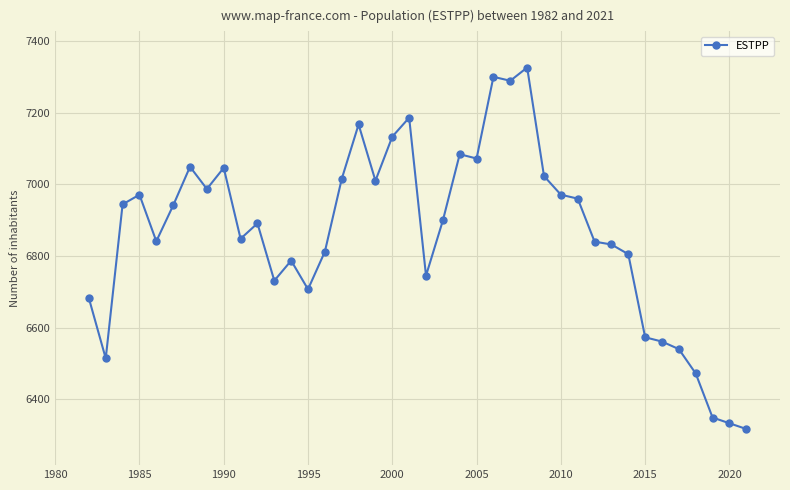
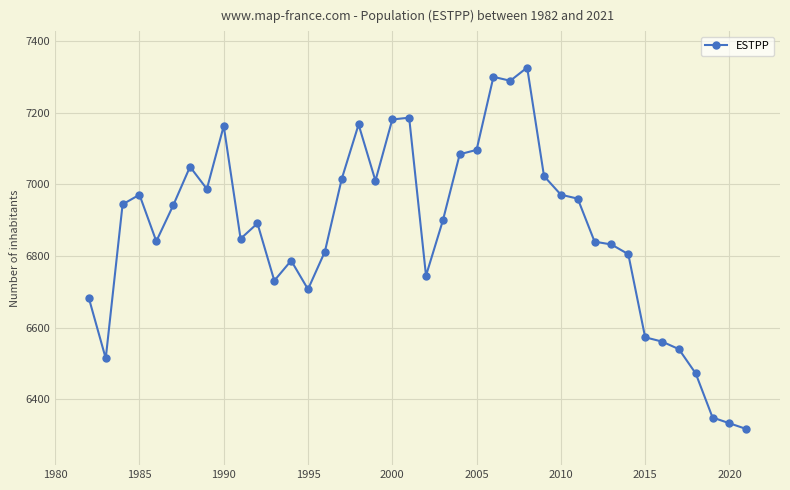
1990: 7050 -> 7160
2000: 7130 -> 7180
2005: 7070 -> 7100
